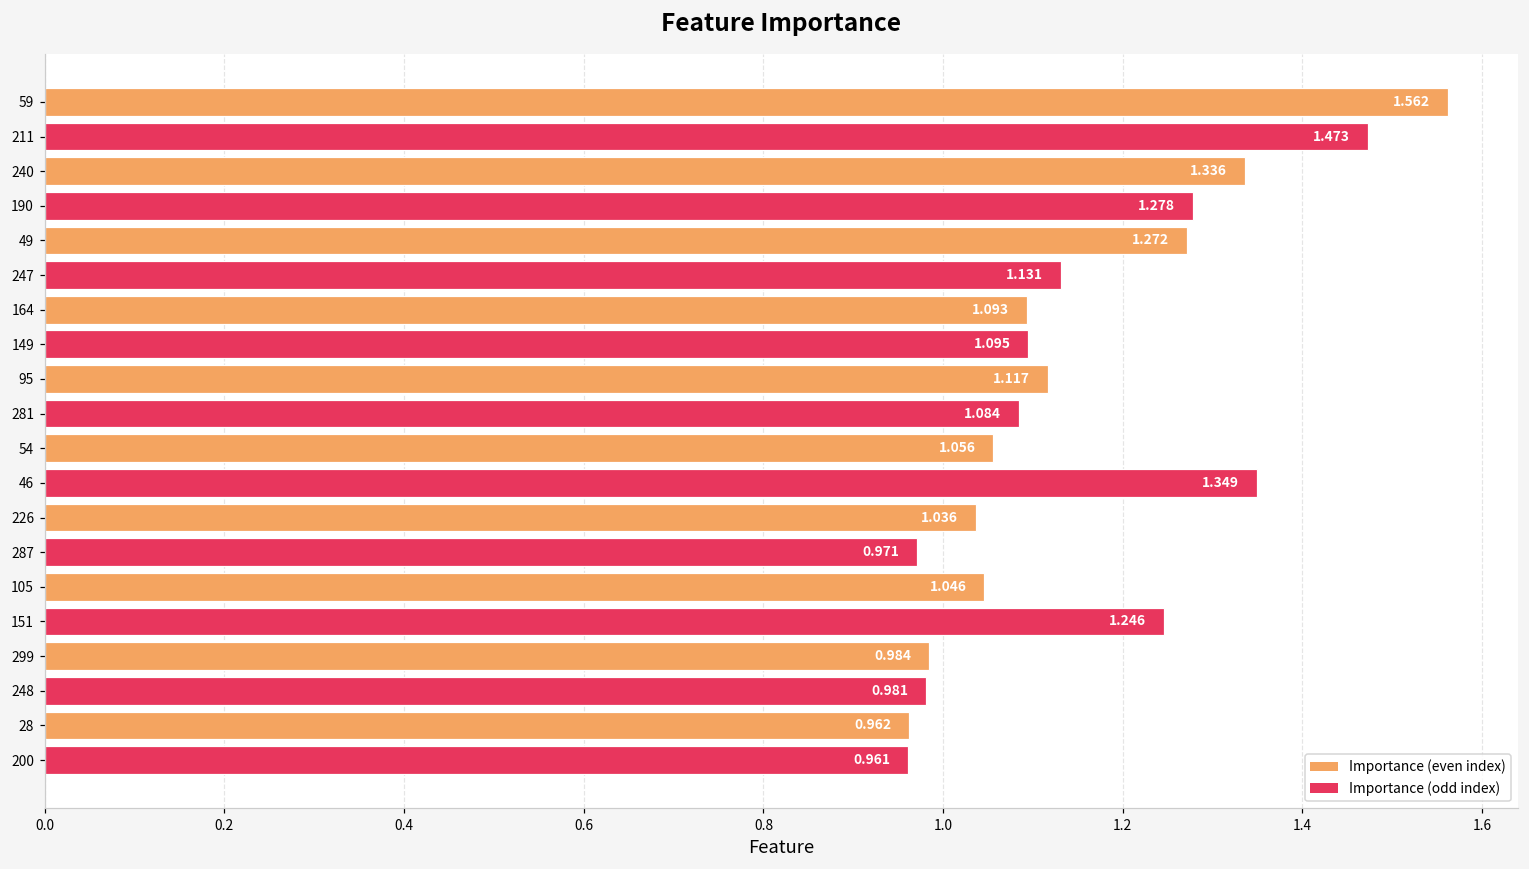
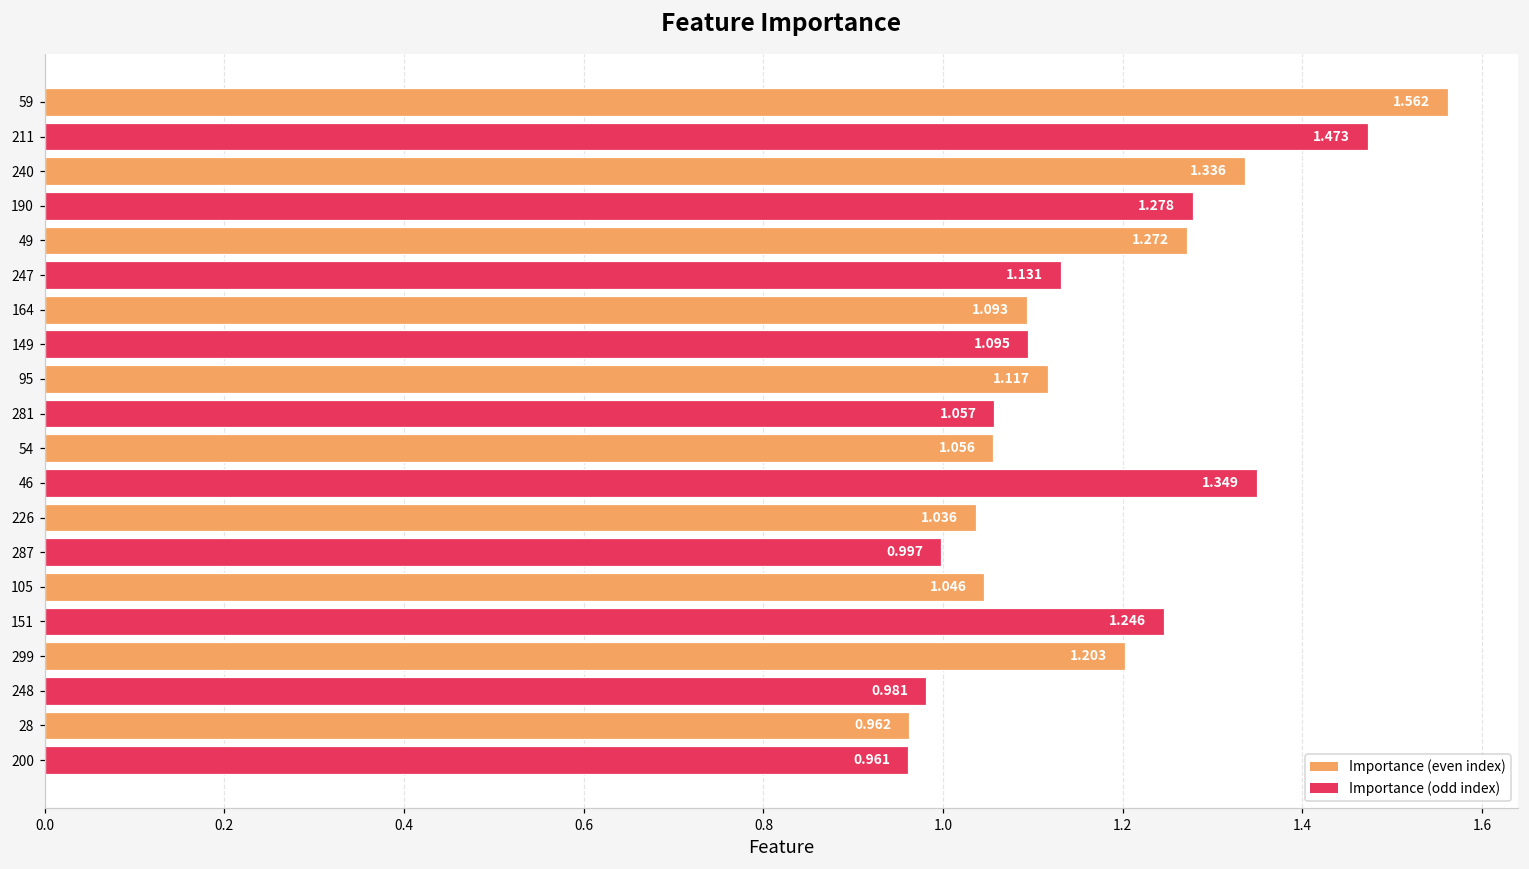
281: 1.084 -> 1.057
287: 0.971 -> 0.997
299: 0.984 -> 1.203
